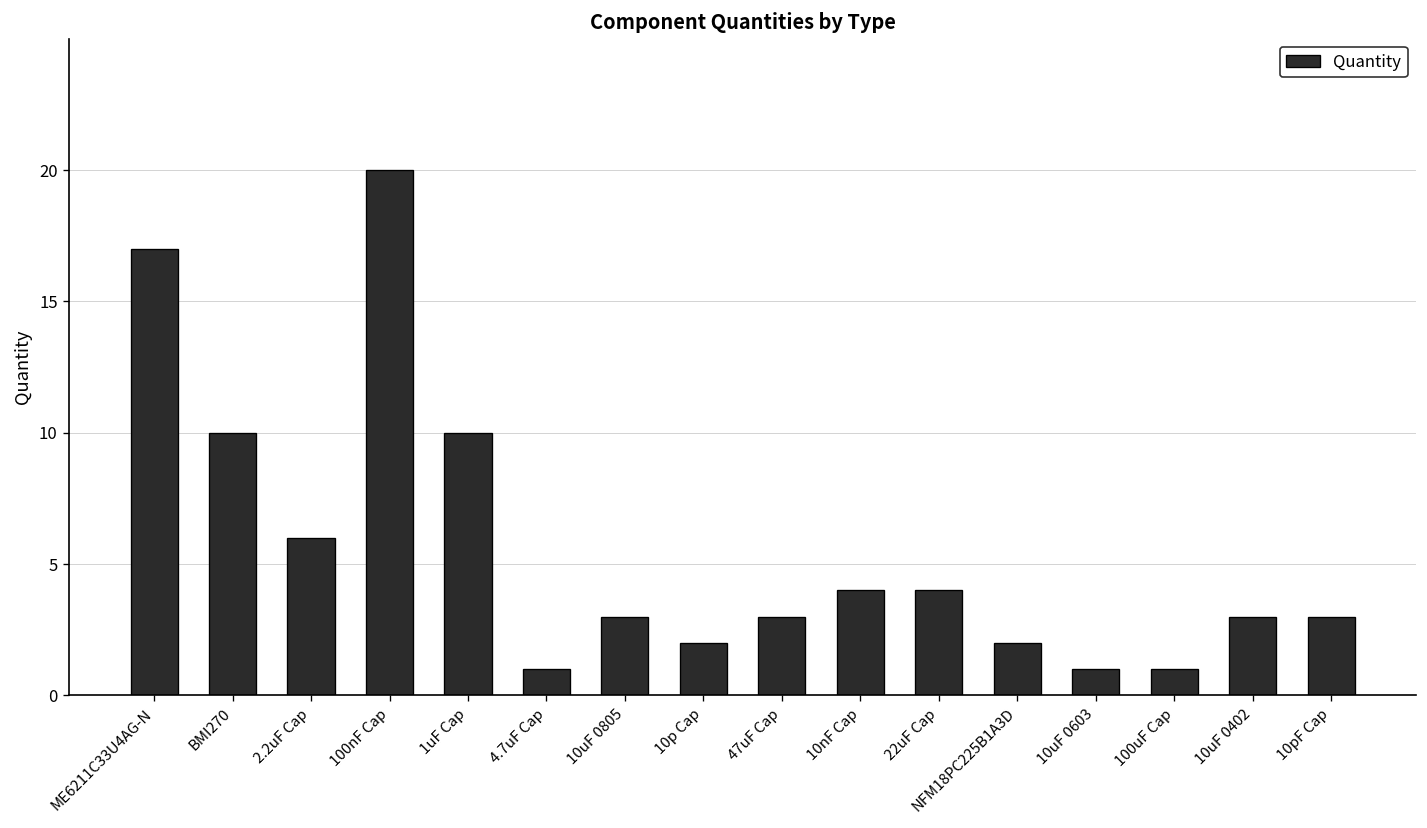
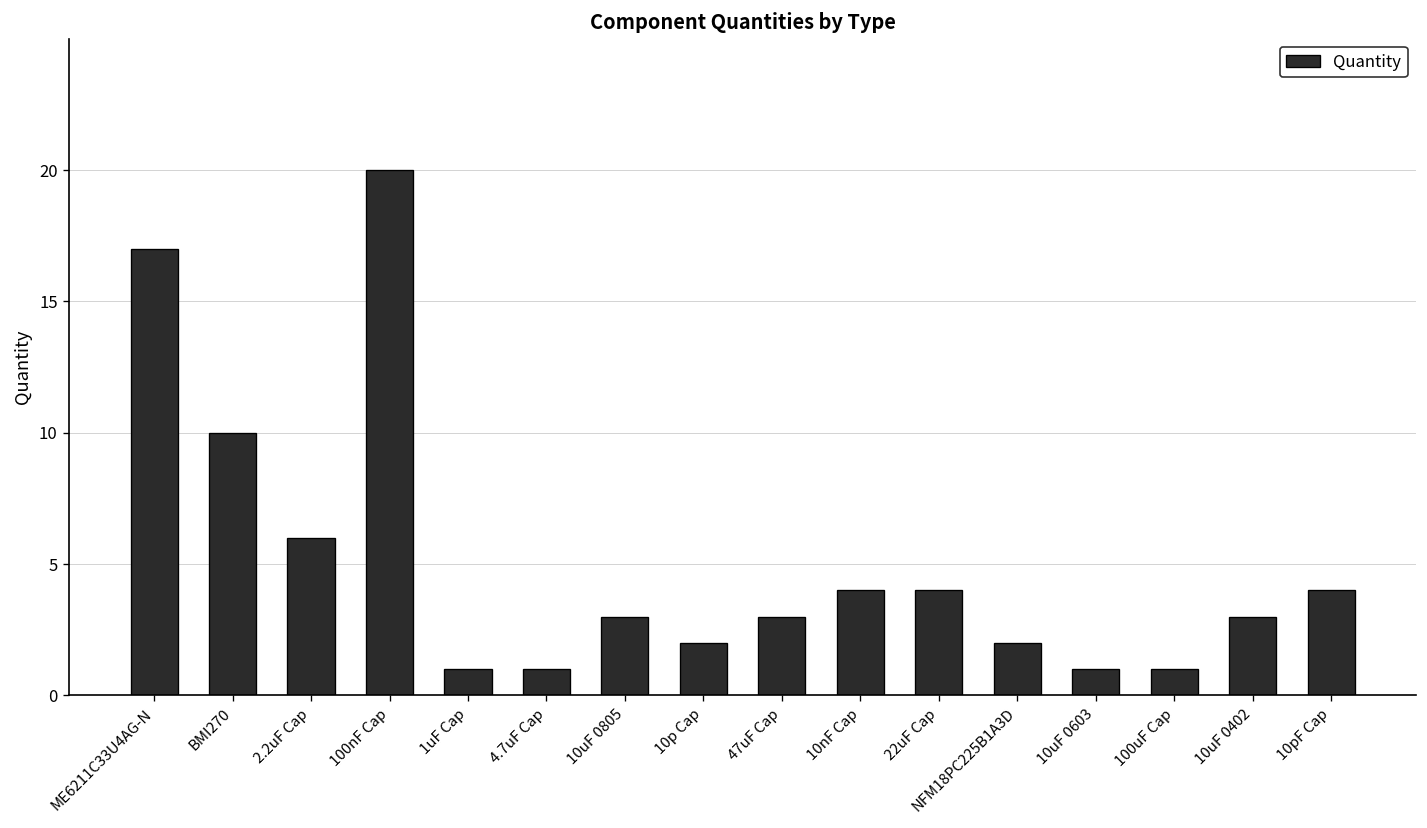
1uF Cap: 10 -> 1
10pF Cap: 3 -> 4
